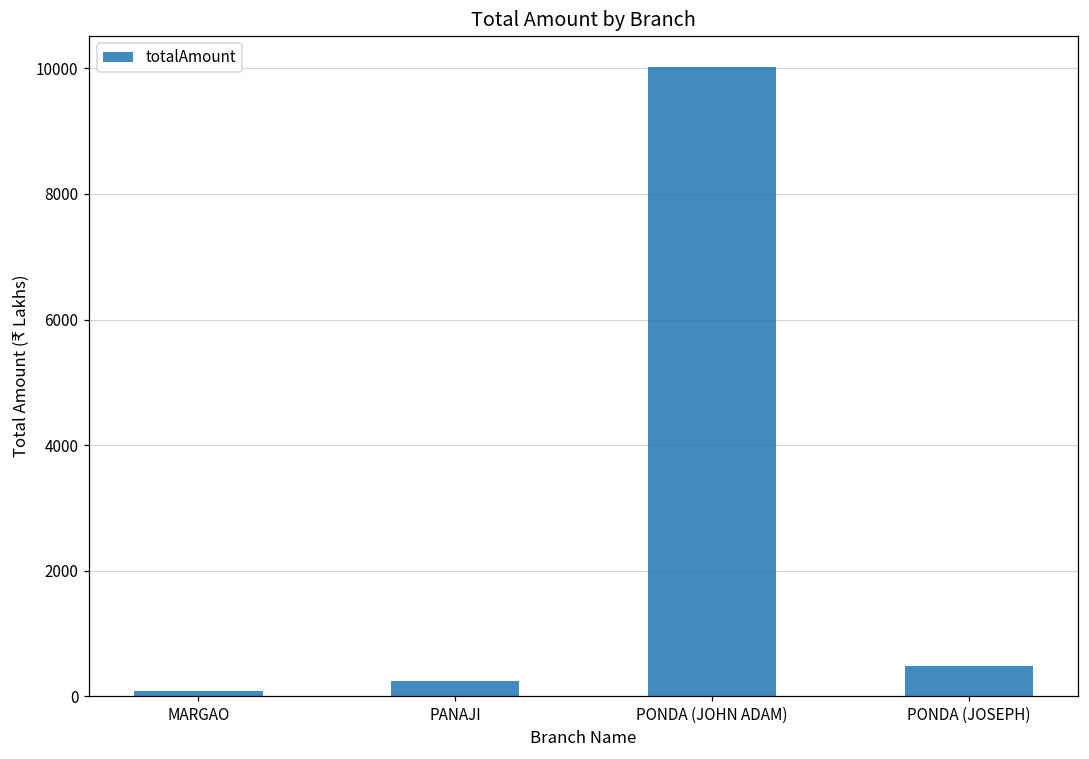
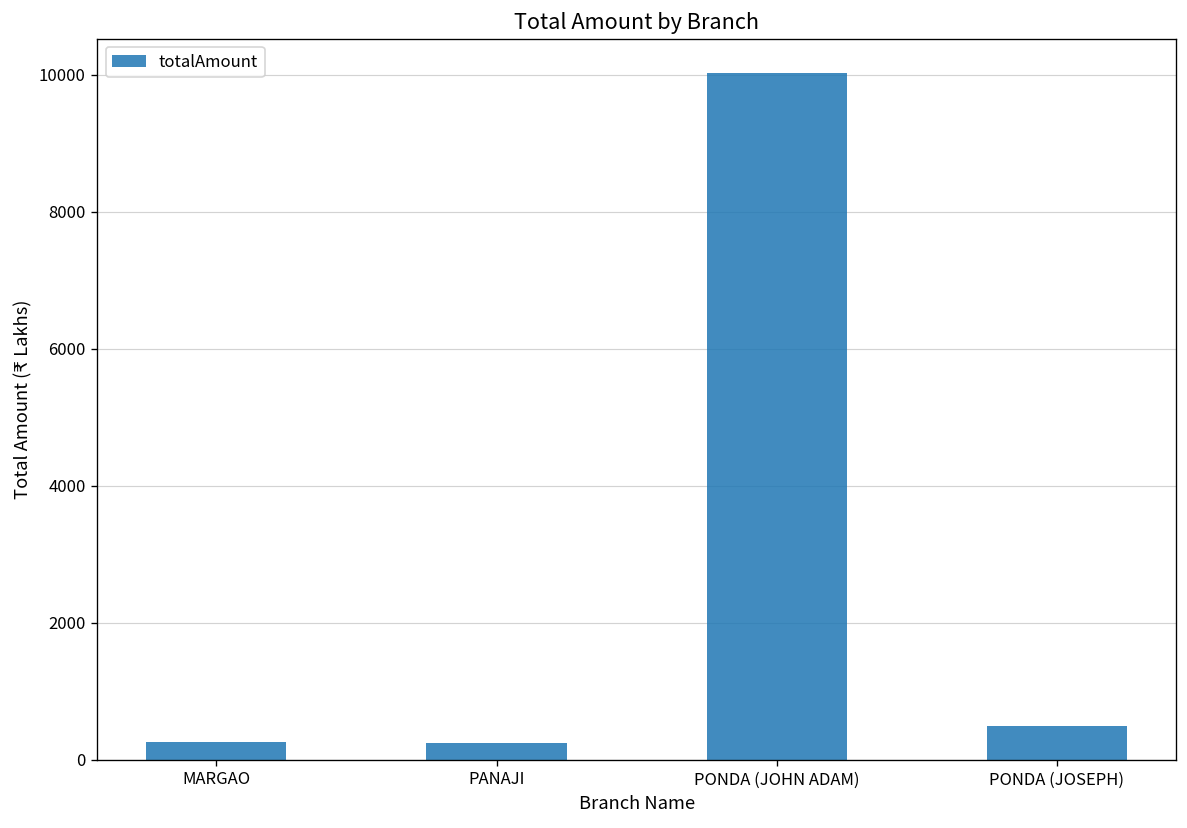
MARGAO: 100 -> 300
